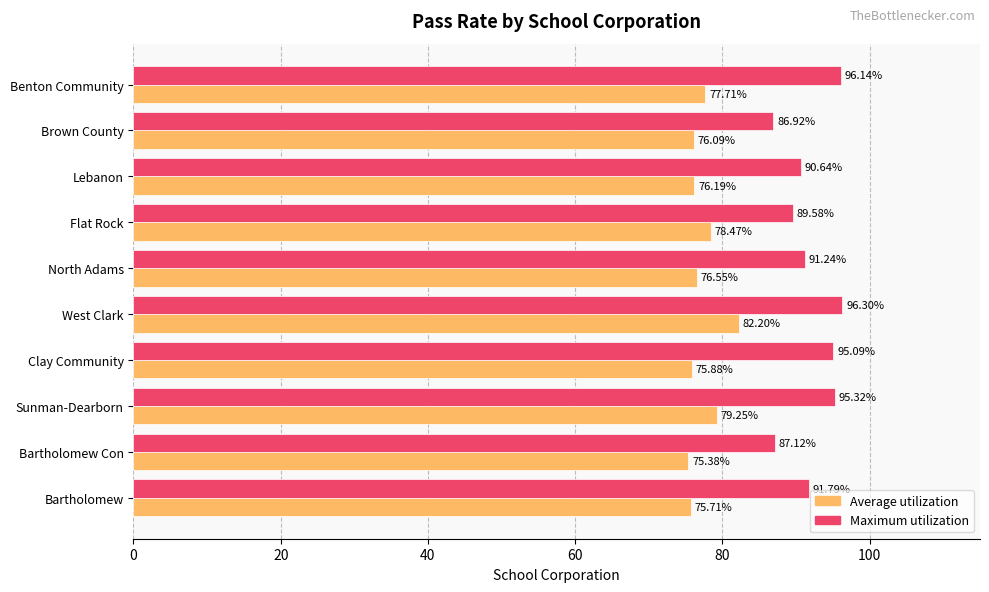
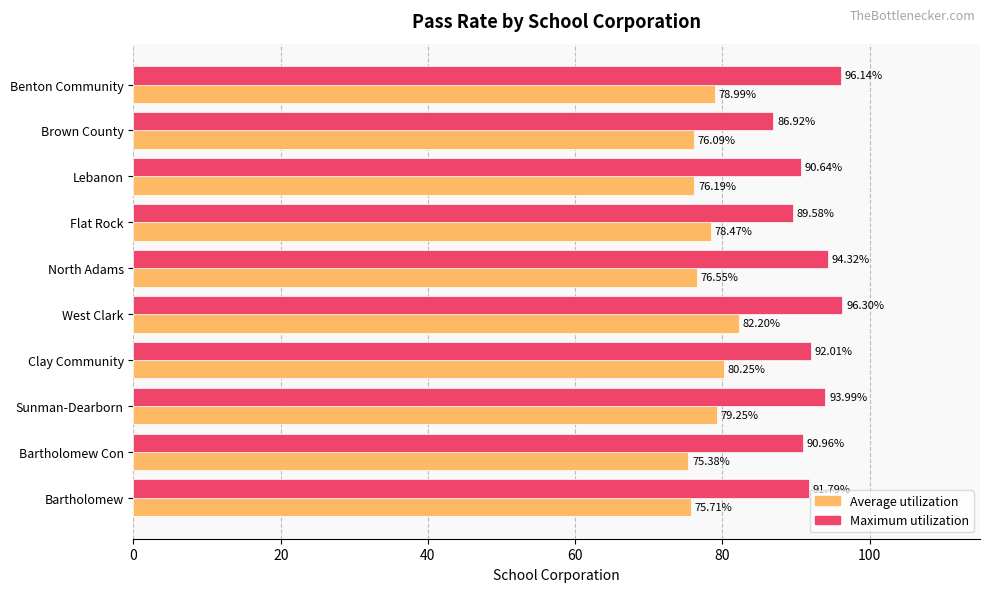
Average utilization, Benton Community: 77.71% -> 78.99%
Maximum utilization, North Adams: 91.24% -> 94.32%
Maximum utilization, Clay Community: 95.09% -> 92.01%
Average utilization, Clay Community: 75.88% -> 80.25%
Maximum utilization, Sunman-Dearborn: 95.32% -> 93.99%
Maximum utilization, Bartholomew Con: 87.12% -> 90.96%
